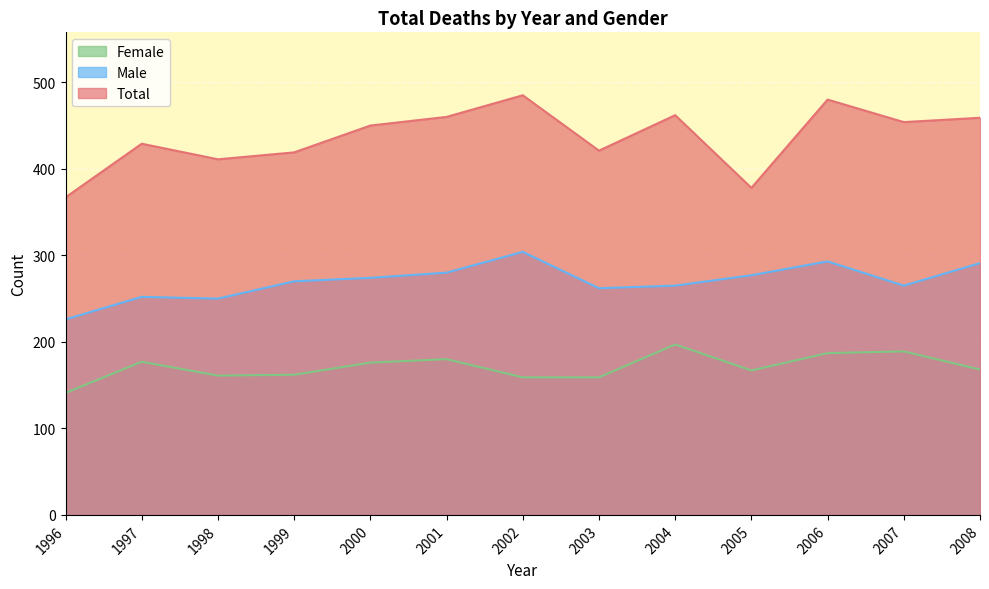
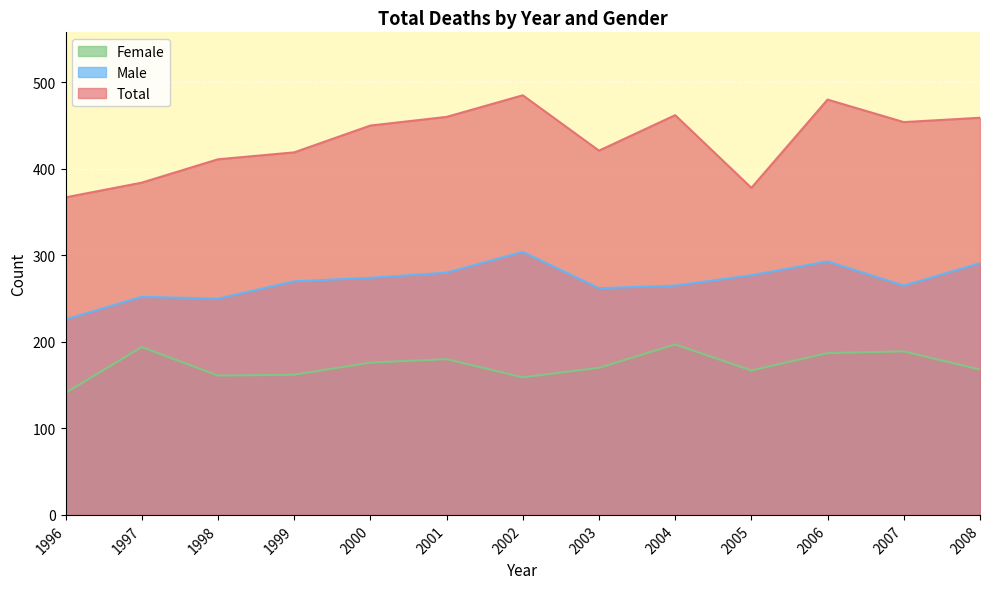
Female, 1997: 180 -> 190
Total, 1997: 430 -> 380
Female, 2003: 160 -> 170
